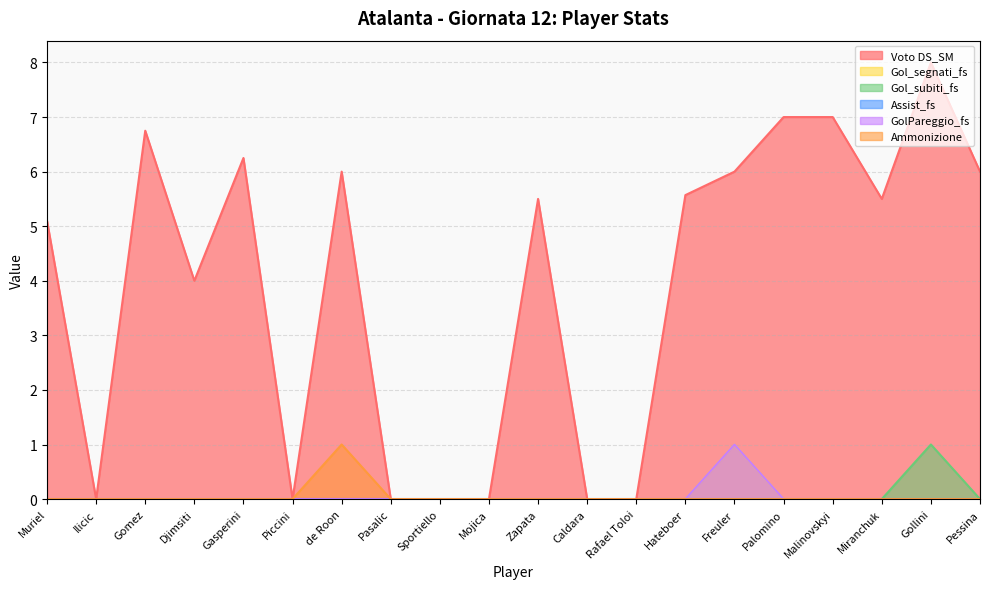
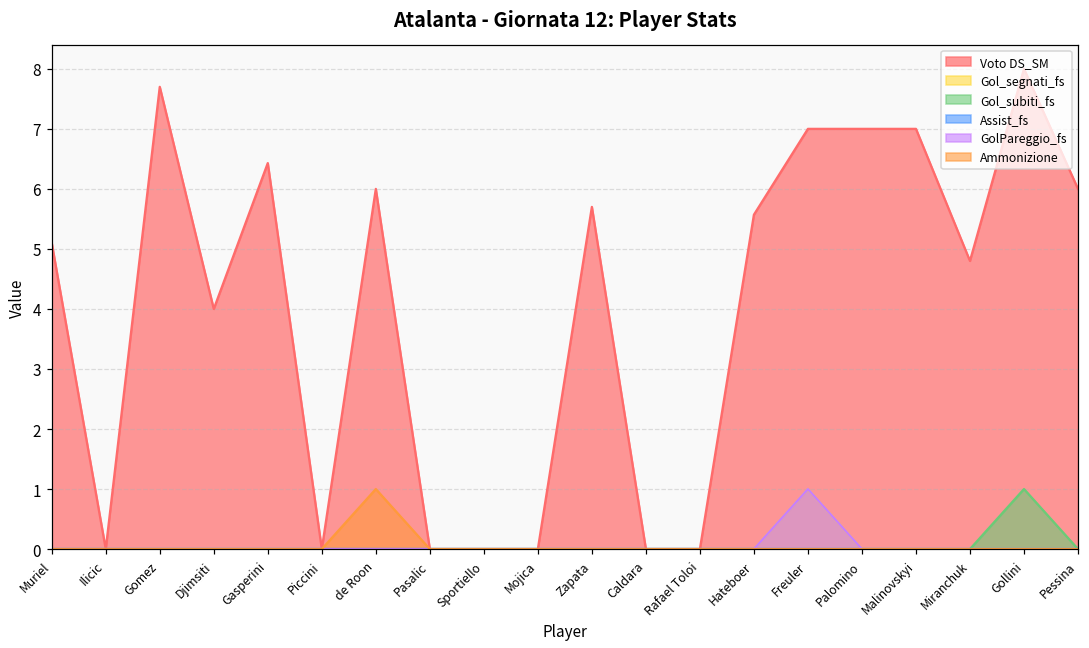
Voto DS_SM, Gomez: 6.8 -> 7.7
Voto DS_SM, Gasperini: 6.3 -> 6.4
Voto DS_SM, Zapata: 5.5 -> 5.7
Voto DS_SM, Freuler: 6 -> 7
Voto DS_SM, Miranchuk: 5.5 -> 4.8
